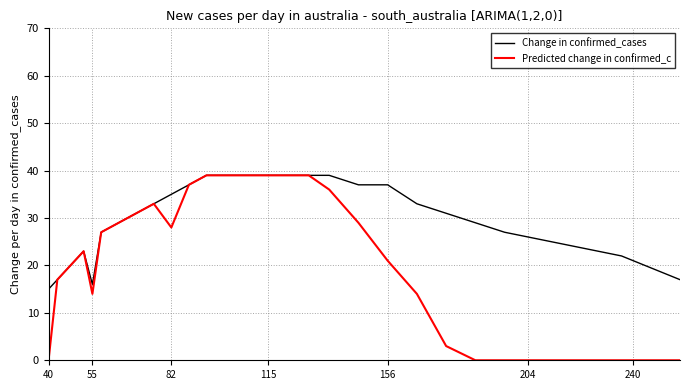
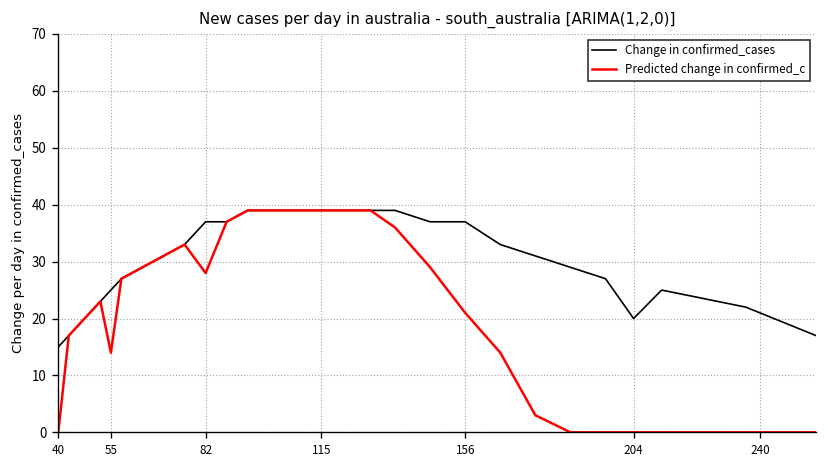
Change in confirmed_cases, 55: 16 -> 25
Change in confirmed_cases, 82: 35 -> 37
Change in confirmed_cases, 204: 26 -> 20
